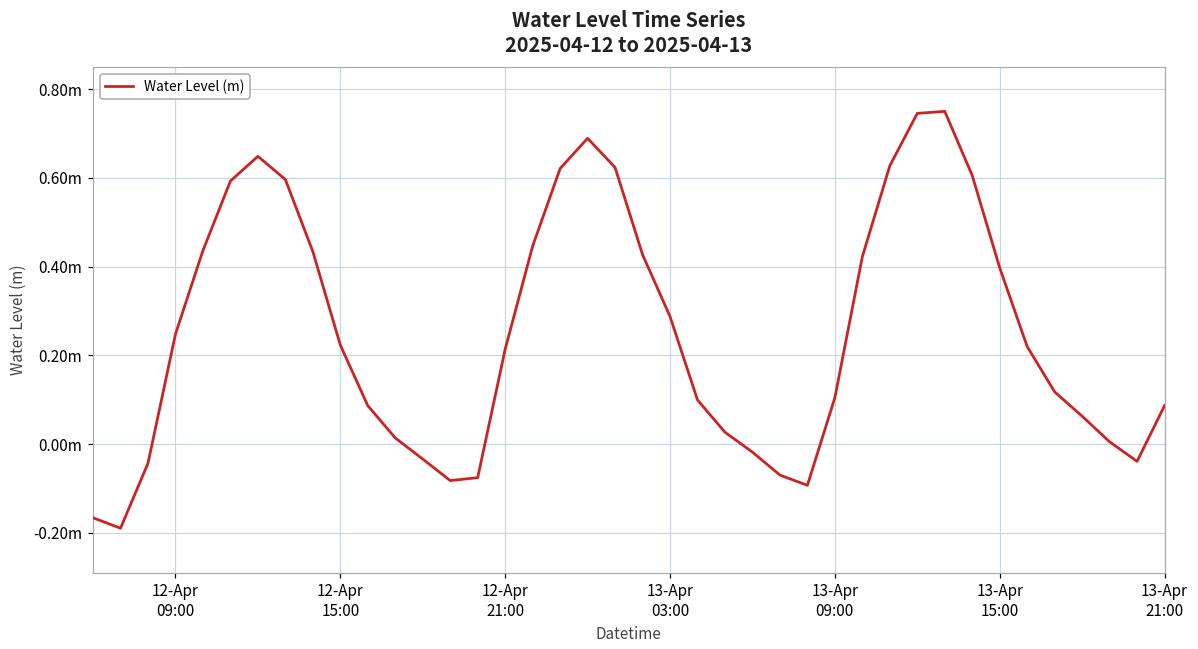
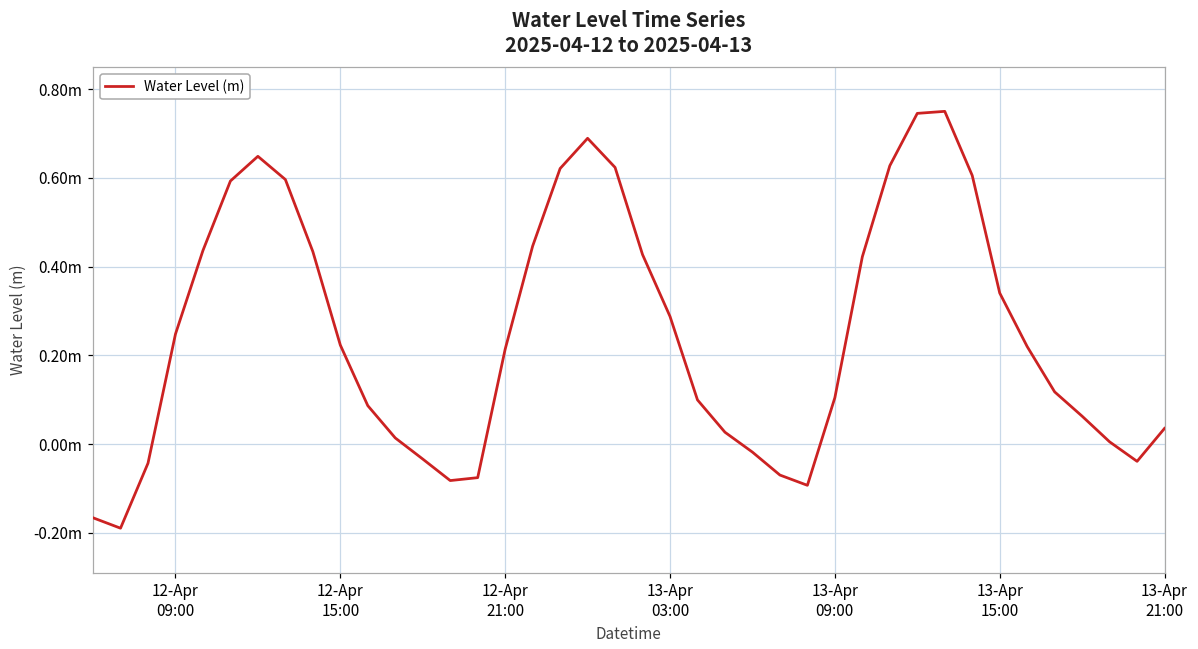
13-Apr 15:00: 0.40m -> 0.34m
13-Apr 21:00: 0.09m -> 0.04m
